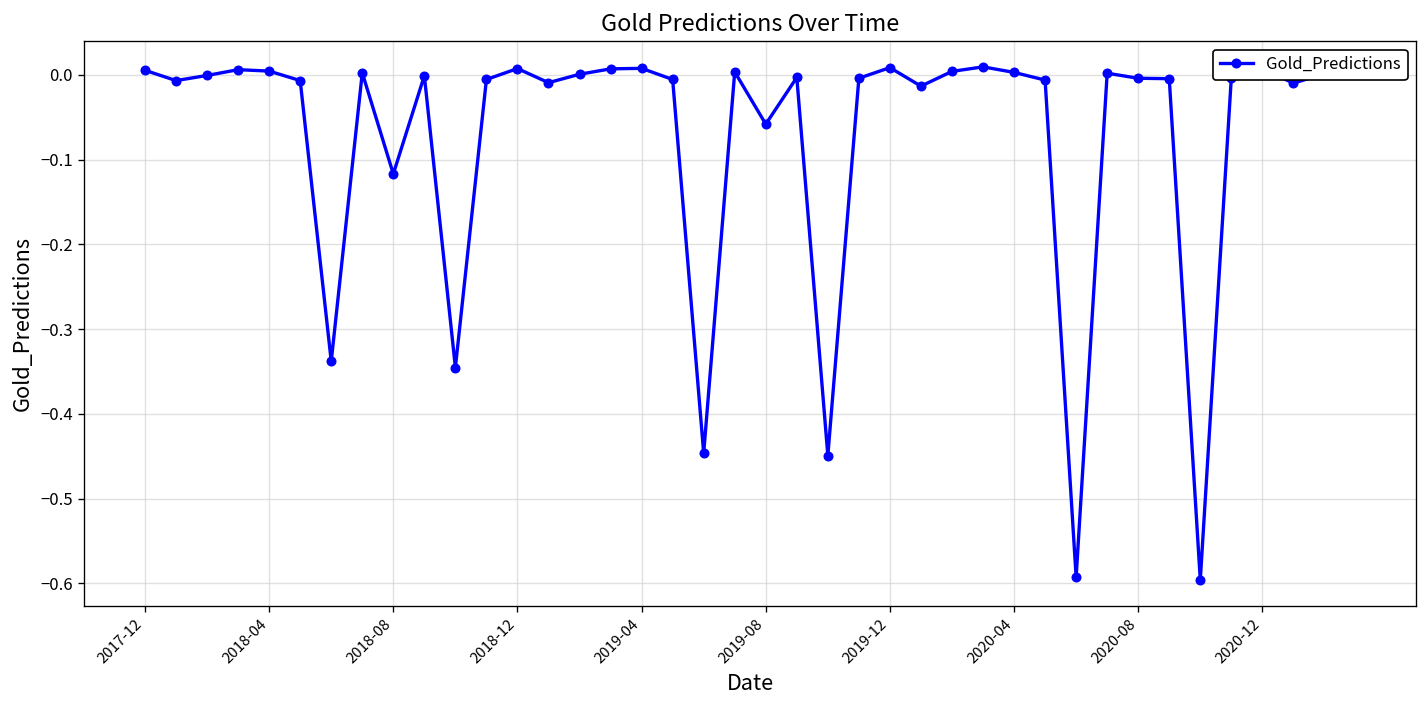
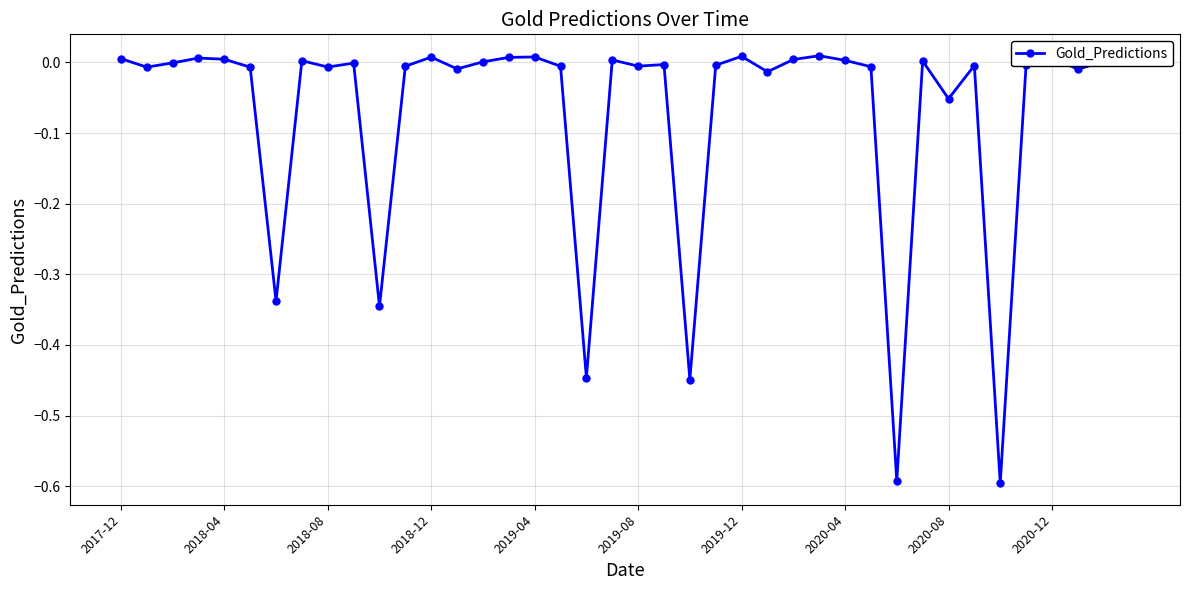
2018-08: -0.12 -> -0.01
2019-08: -0.06 -> -0.01
2020-08: 0.00 -> -0.05
